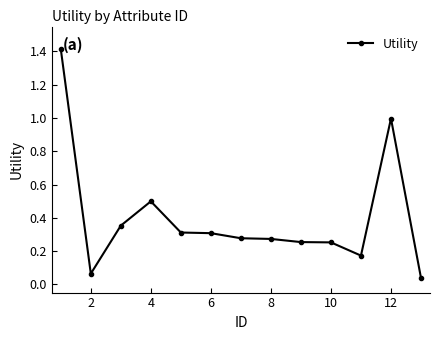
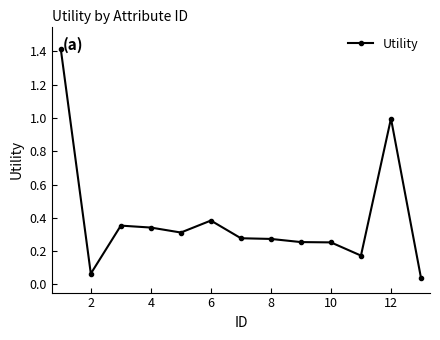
4: 0.50 -> 0.34
6: 0.31 -> 0.38
